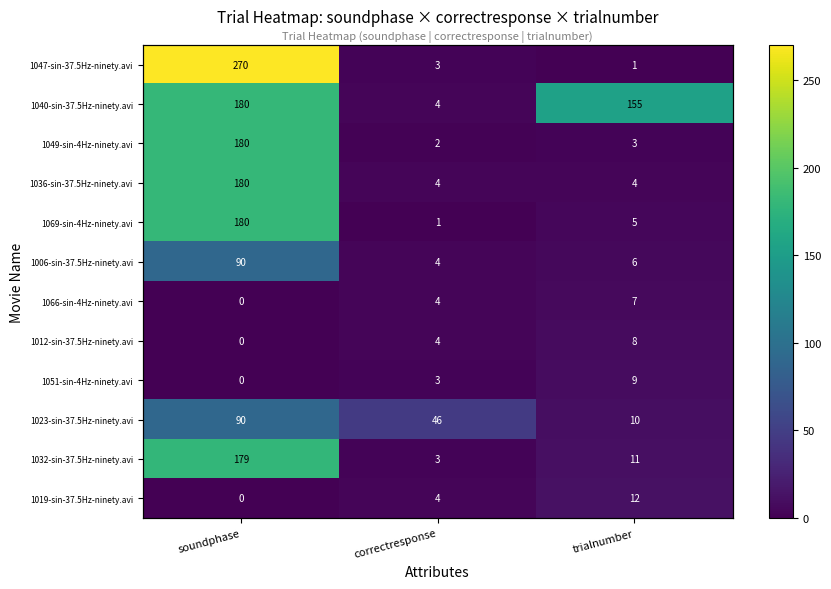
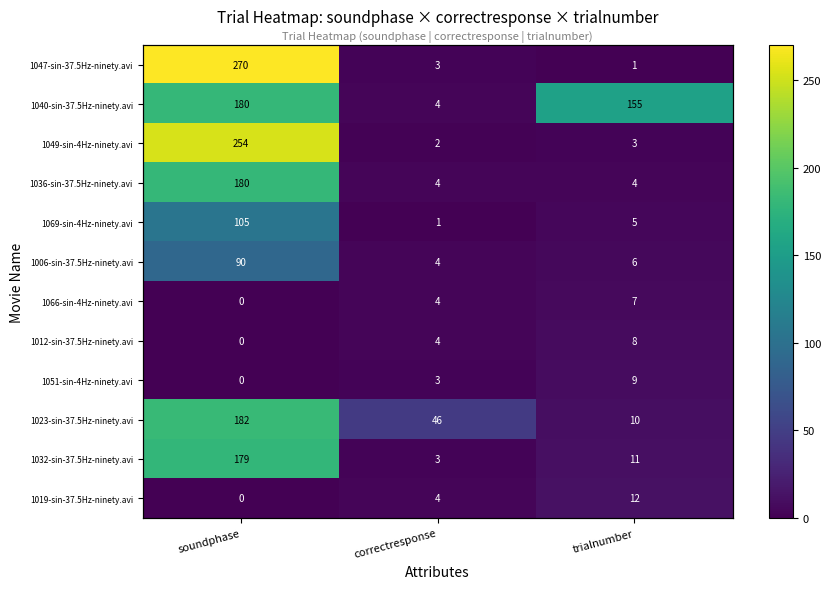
1049-sin-4Hz-ninety.avi, soundphase: 180 -> 254
1069-sin-4Hz-ninety.avi, soundphase: 180 -> 105
1023-sin-37.5Hz-ninety.avi, soundphase: 90 -> 182
